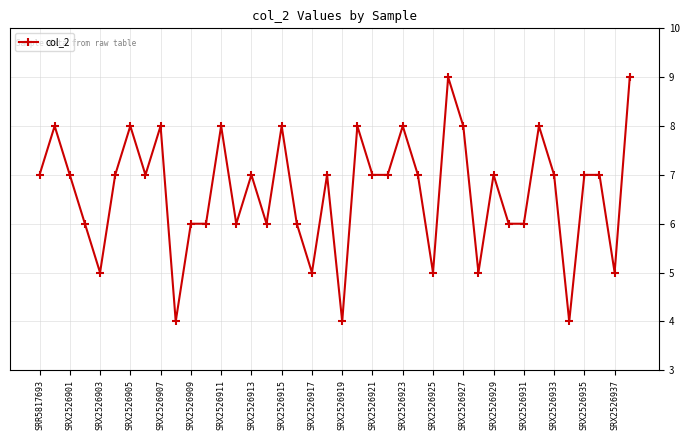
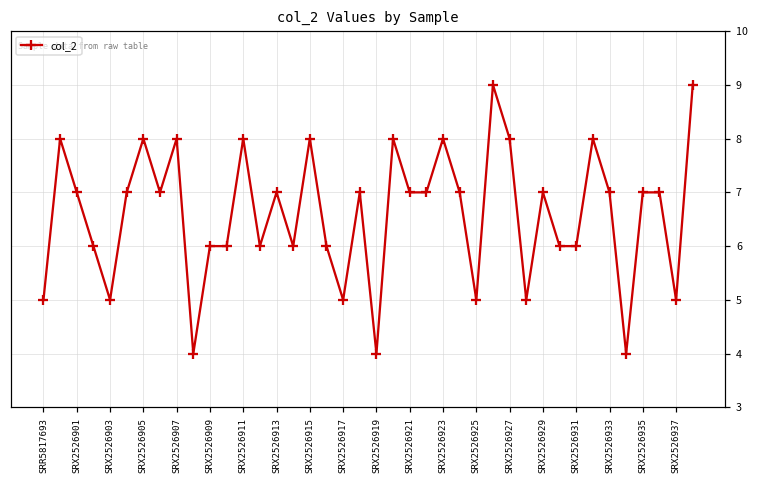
SRR5817693: 7 -> 5
